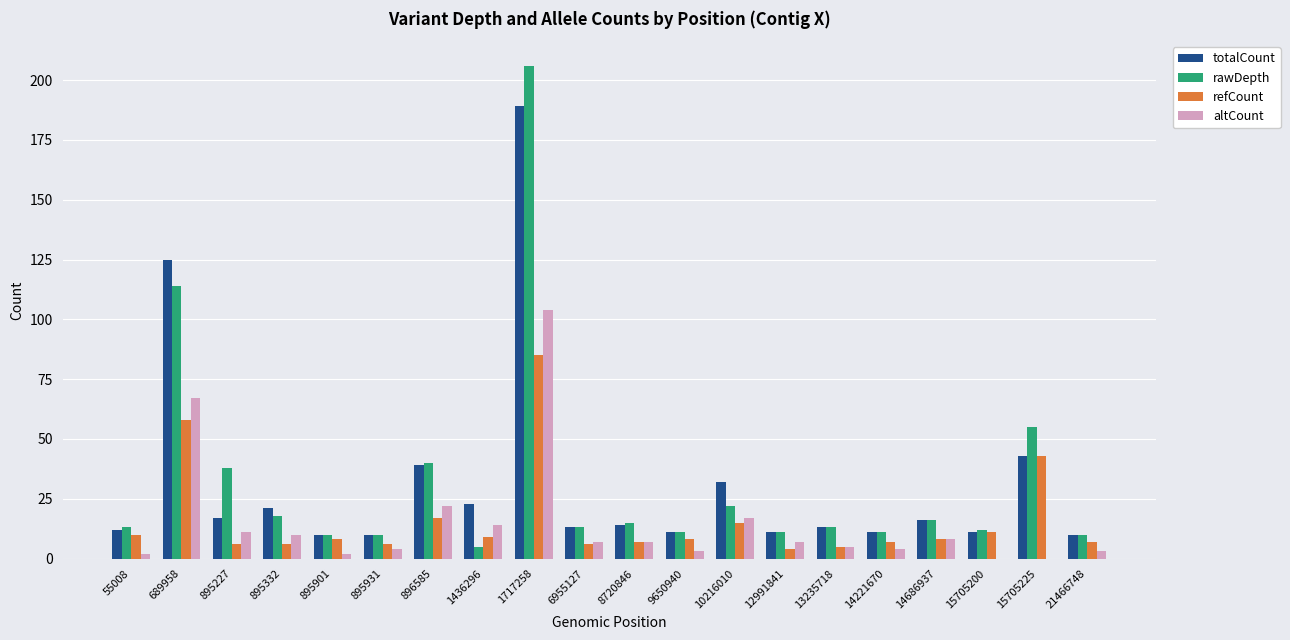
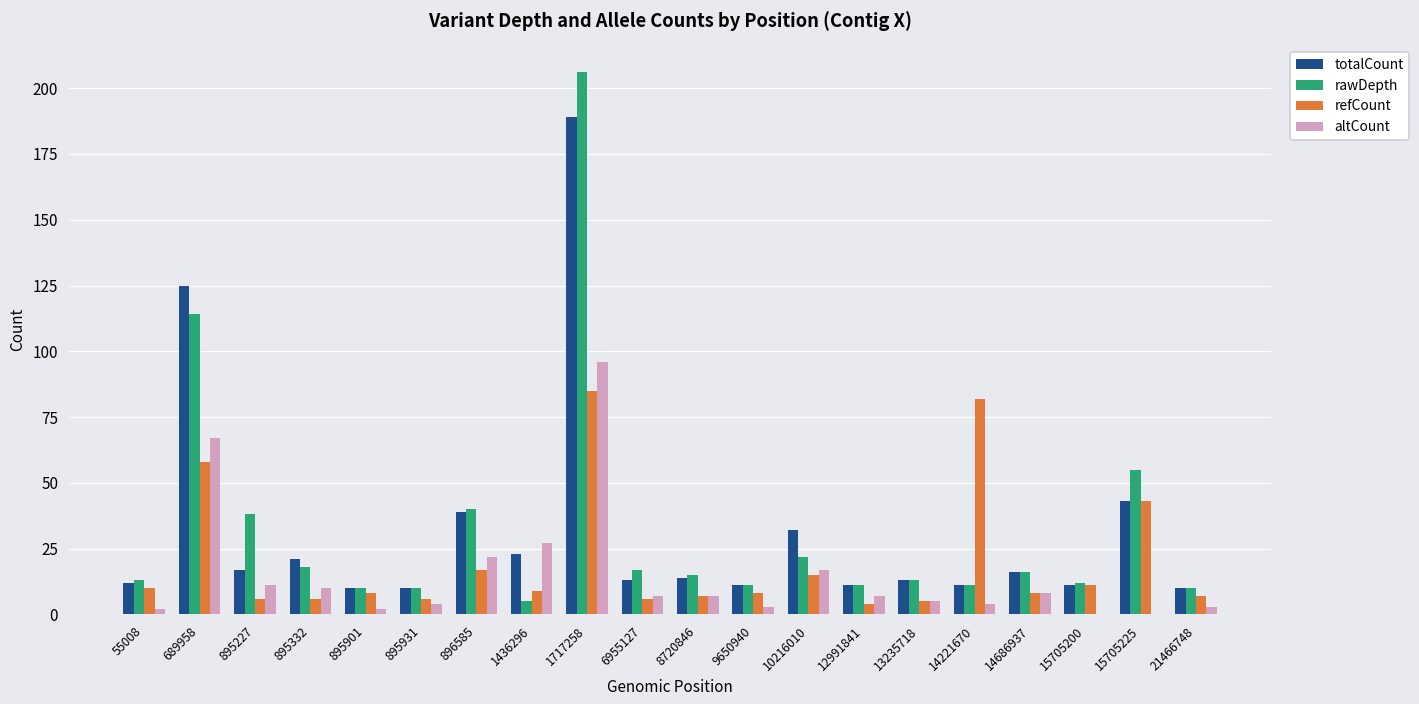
altCount, 1436296: 14 -> 27
altCount, 1717258: 104 -> 96
rawDepth, 6955127: 13 -> 17
refCount, 14221670: 7 -> 82
